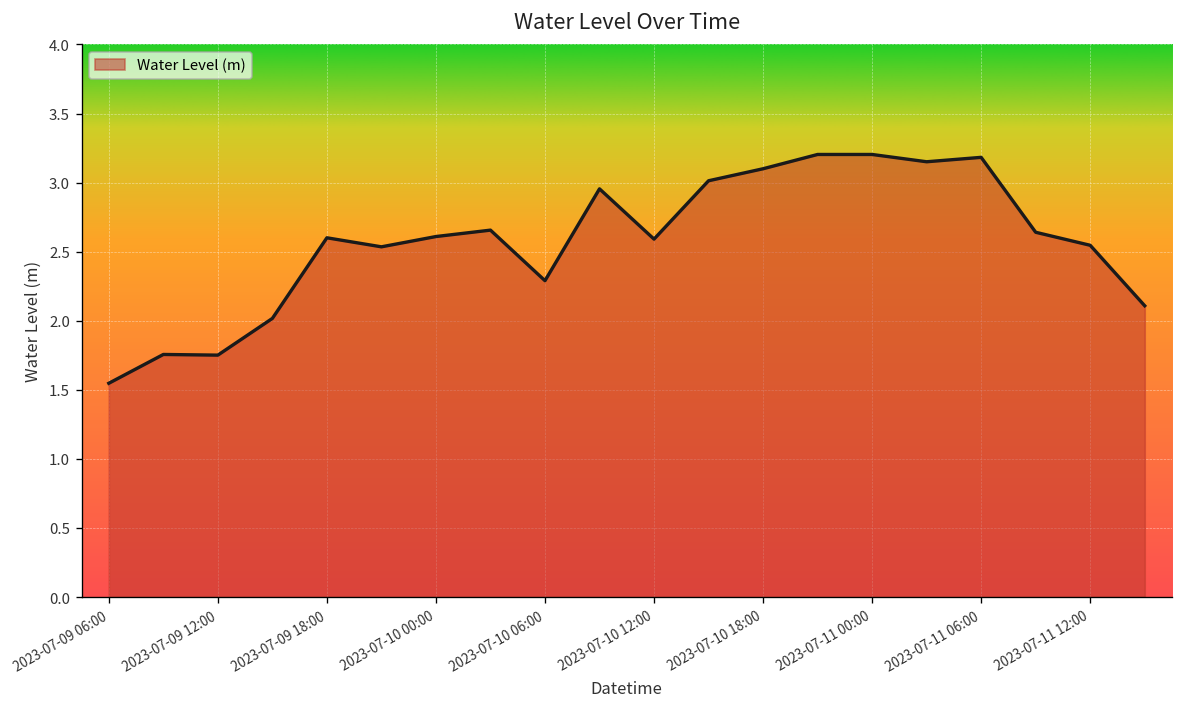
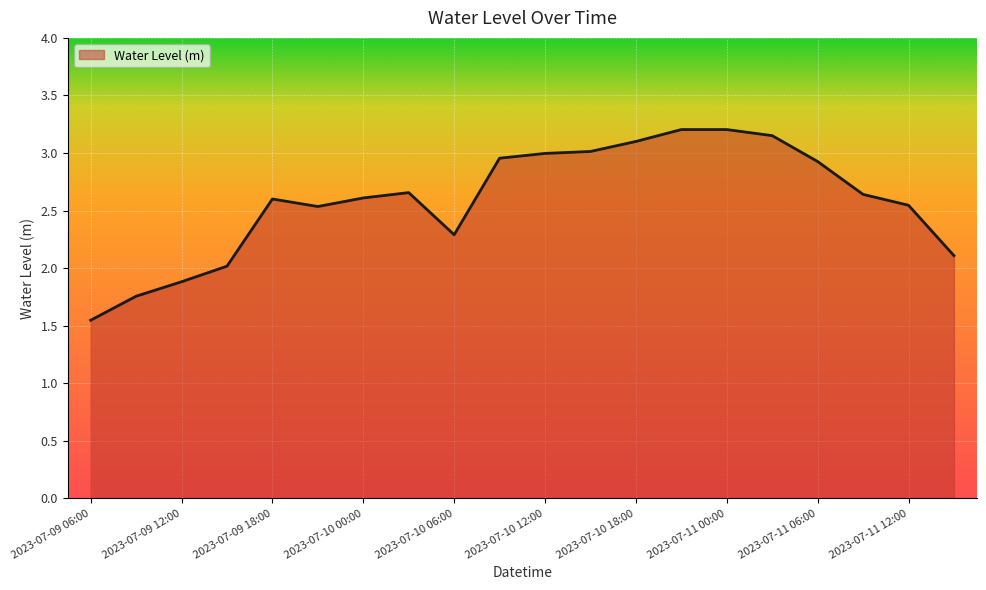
2023-07-09 12:00: 1.75 -> 1.88
2023-07-10 12:00: 2.59 -> 3.00
2023-07-11 06:00: 3.18 -> 2.93
